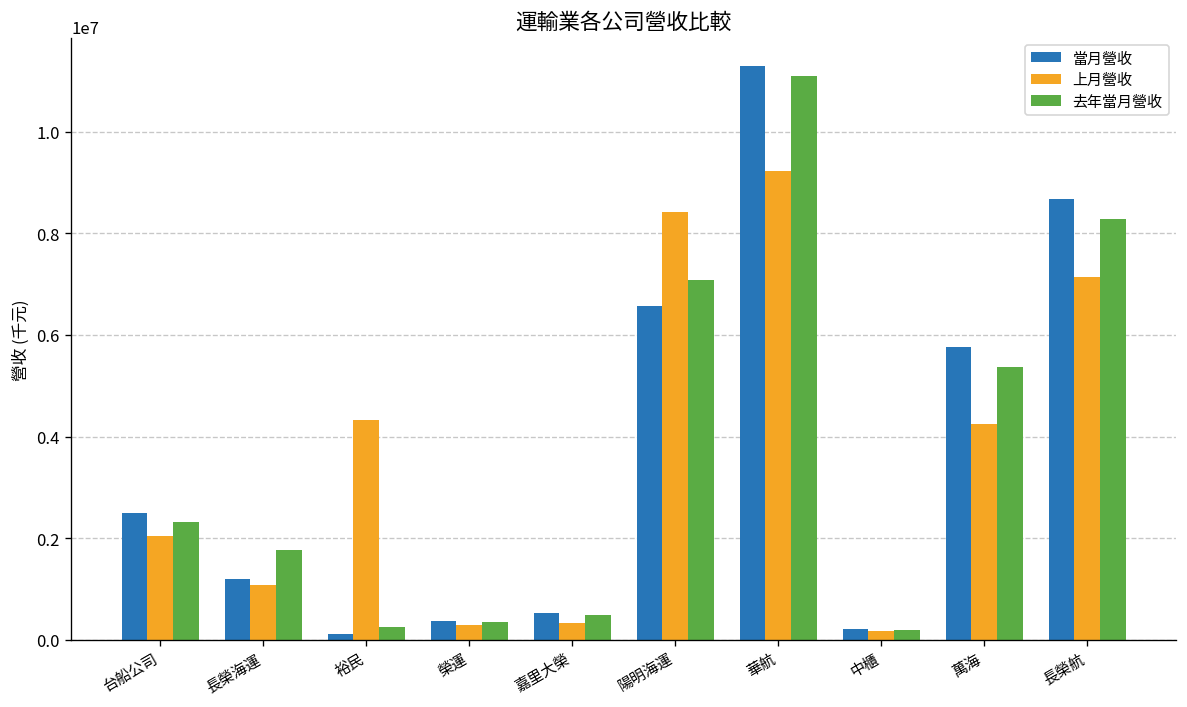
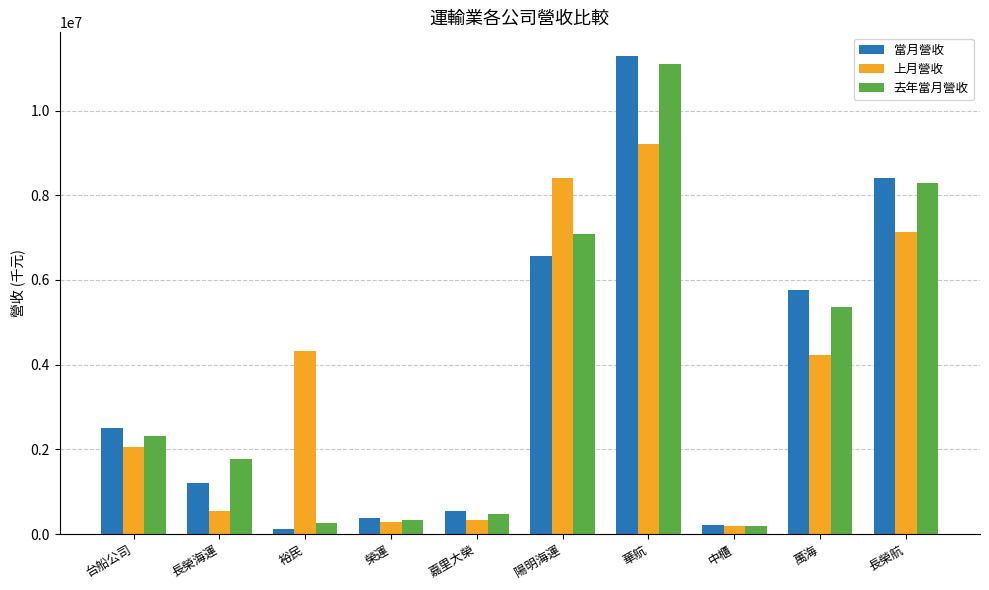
上月營收, 長榮海運: 1100000 -> 500000
當月營收, 長榮航: 8700000 -> 8400000
